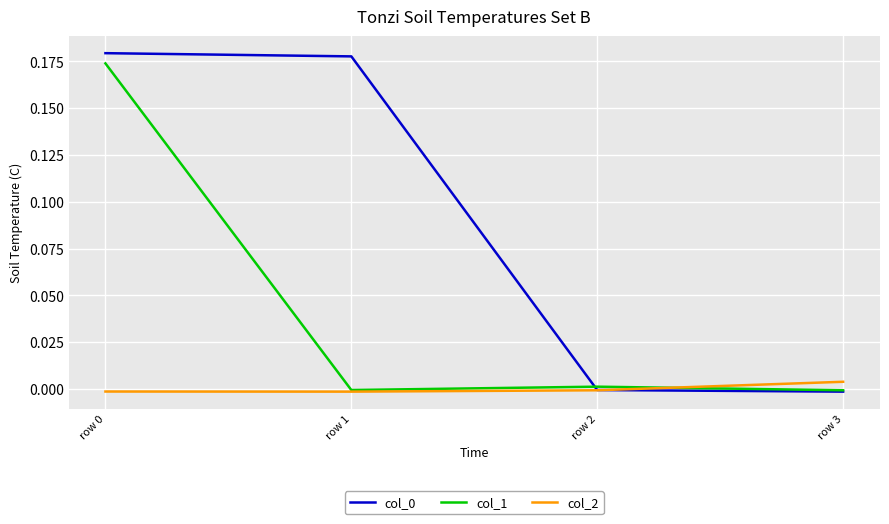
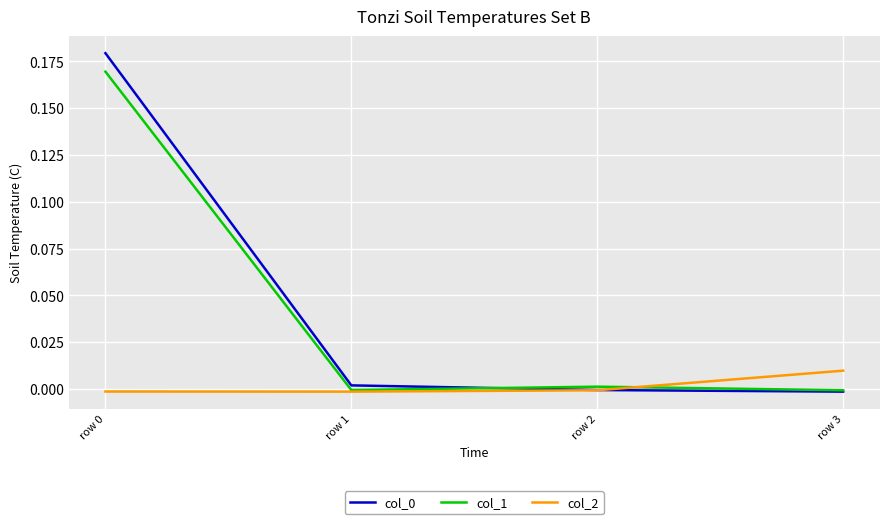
col_1, row 0: 0.174 -> 0.170
col_0, row 1: 0.178 -> 0.002
col_2, row 3: 0.004 -> 0.010
